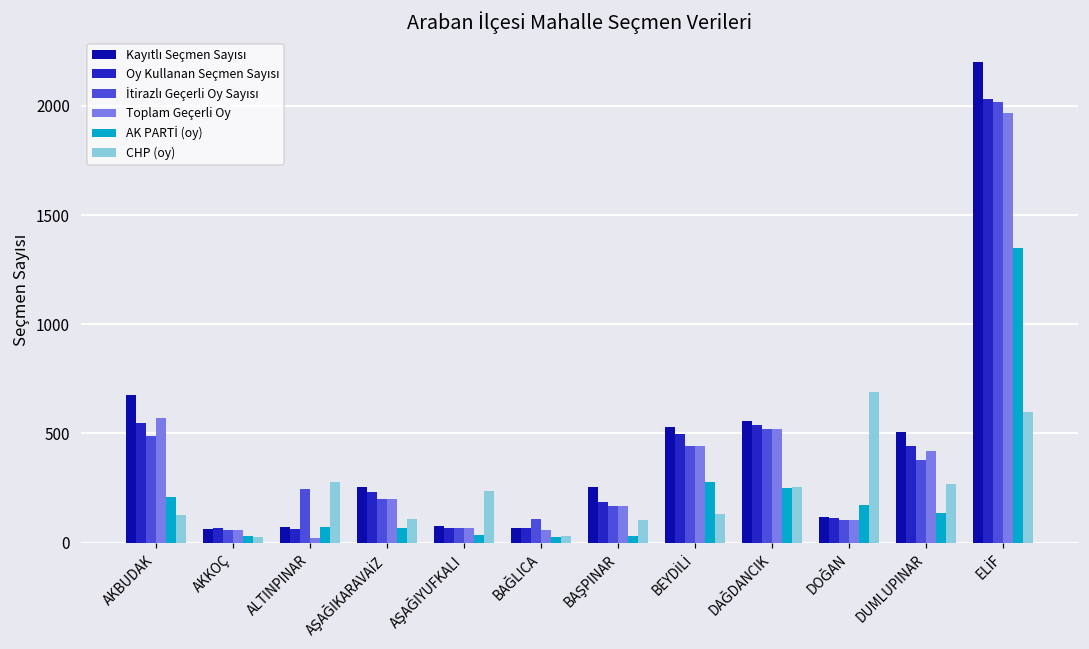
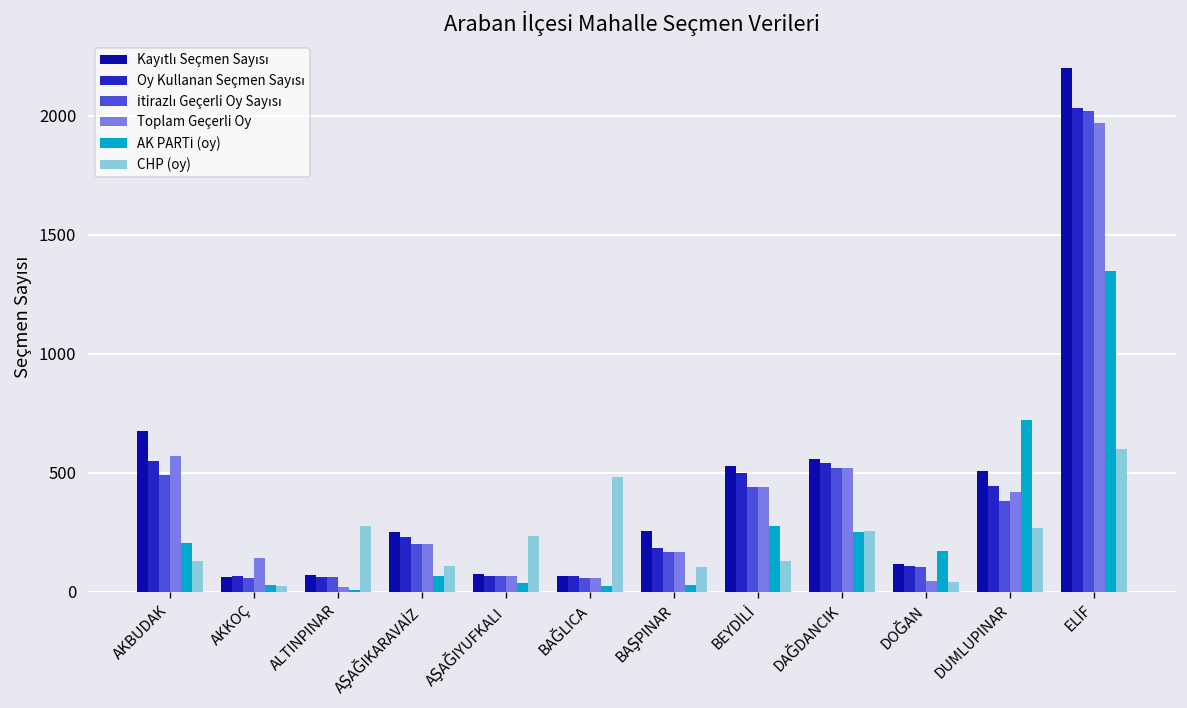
Toplam Geçerli Oy, AKKOÇ: 60 -> 140
İtirazlı Geçerli Oy Sayısı, ALTINPINAR: 250 -> 60
AK PARTİ (oy), ALTINPINAR: 70 -> 10
İtirazlı Geçerli Oy Sayısı, BAĞLICA: 110 -> 60
CHP (oy), BAĞLICA: 30 -> 480
Toplam Geçerli Oy, DOĞAN: 110 -> 50
CHP (oy), DOĞAN: 690 -> 40
AK PARTİ (oy), DUMLUPINAR: 140 -> 720
